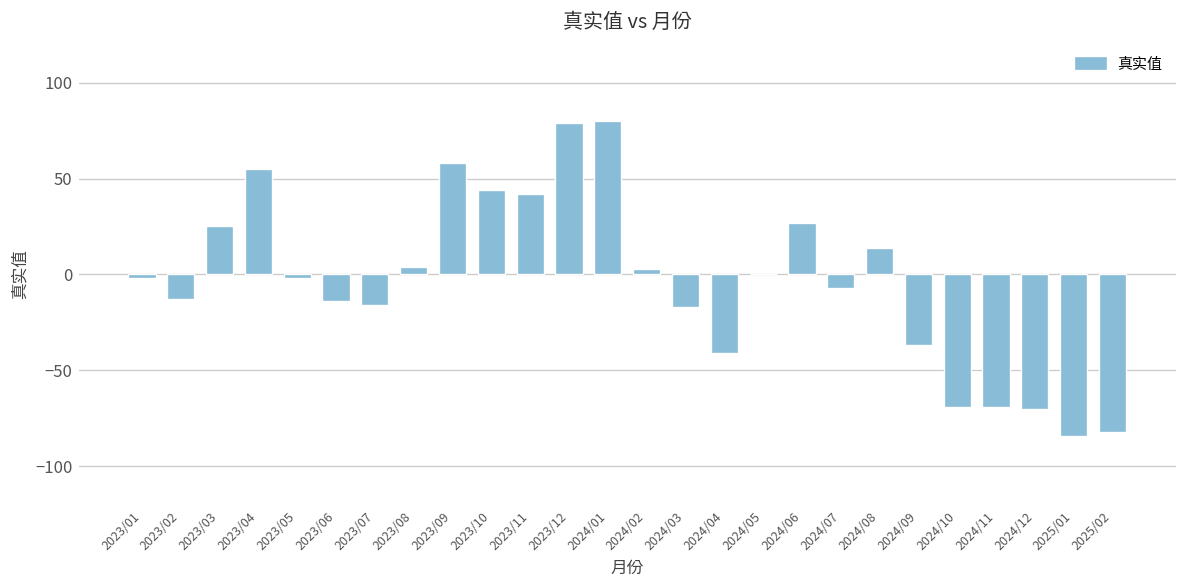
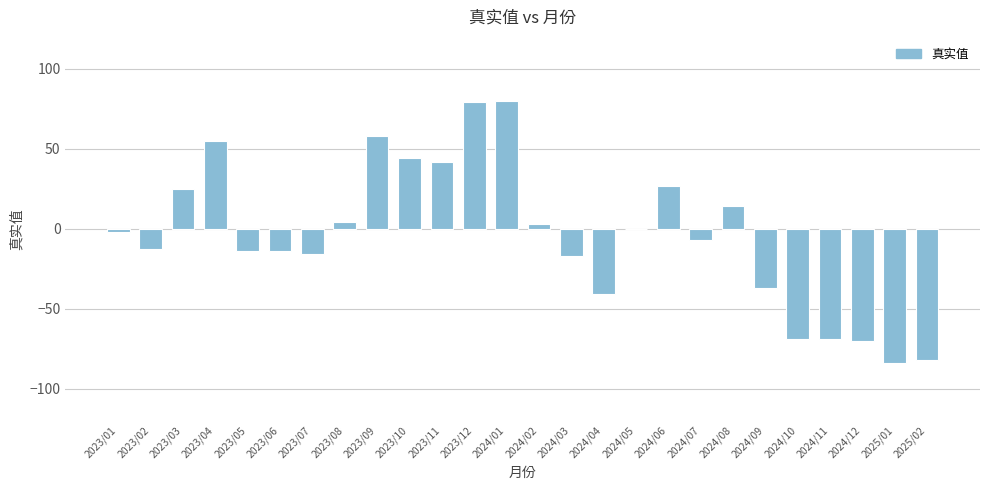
2023/05: -2 -> -14
